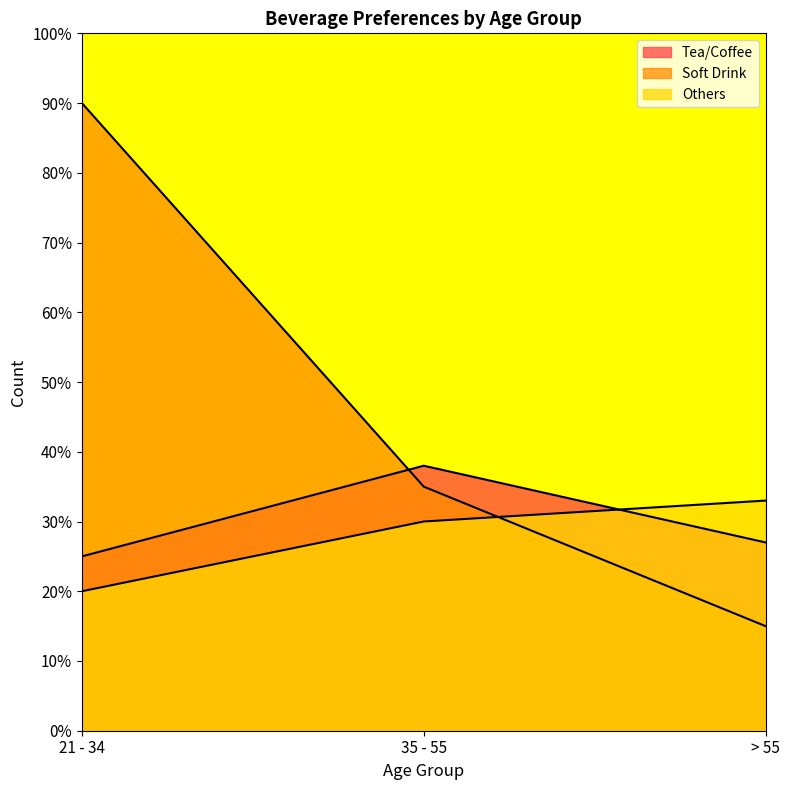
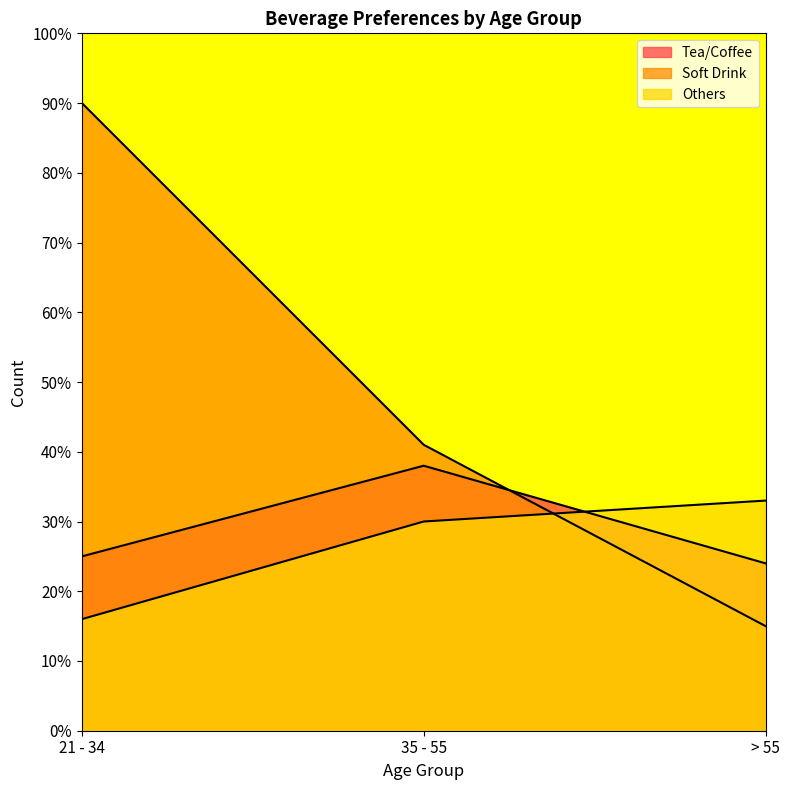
Others, 21 - 34: 20% -> 16%
Soft Drink, 35 - 55: 35% -> 41%
Tea/Coffee, > 55: 27% -> 24%
